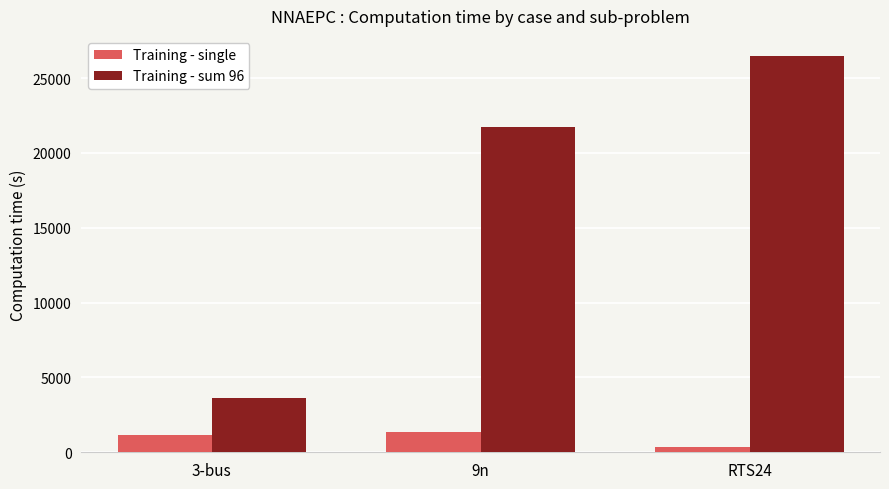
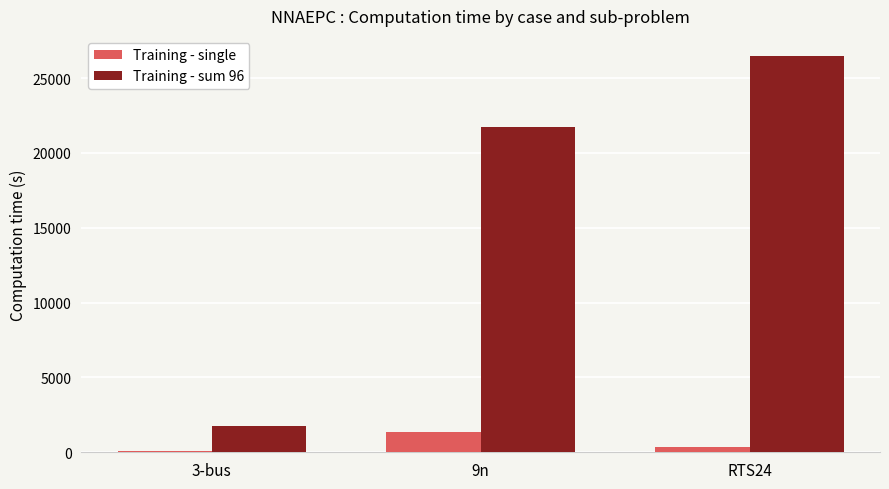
Training - single, 3-bus: 1100 -> 100
Training - sum 96, 3-bus: 3600 -> 1700
